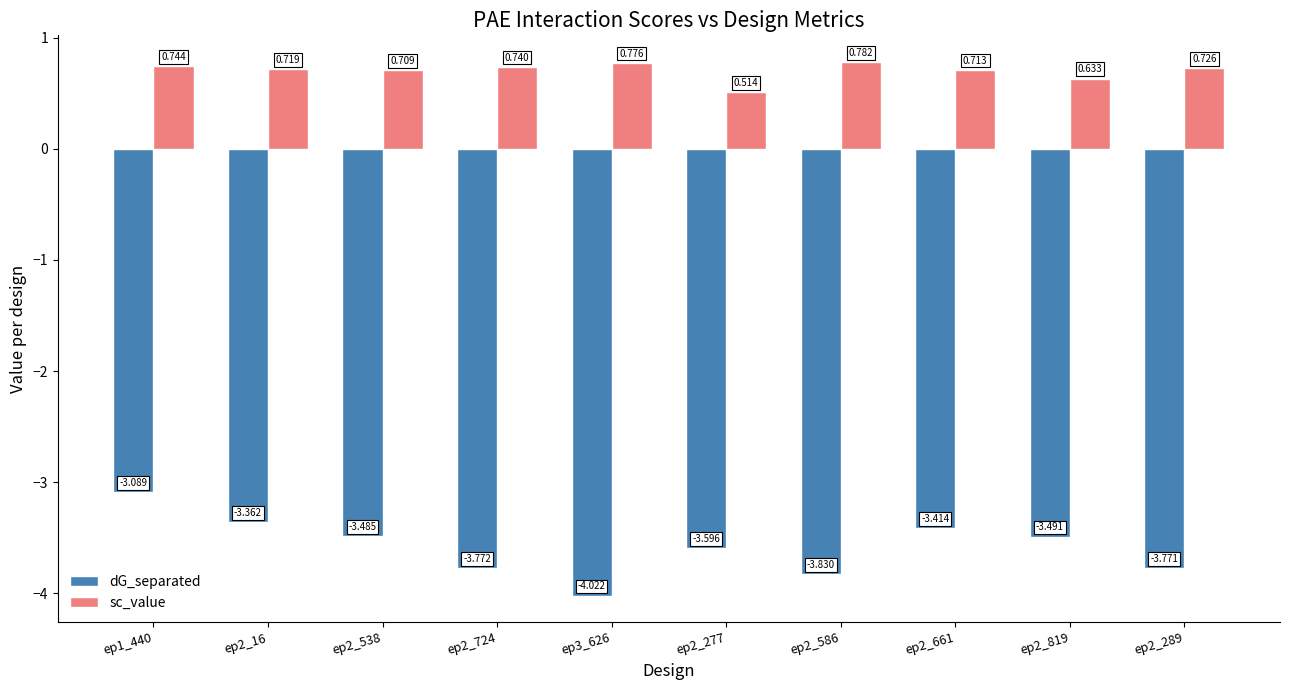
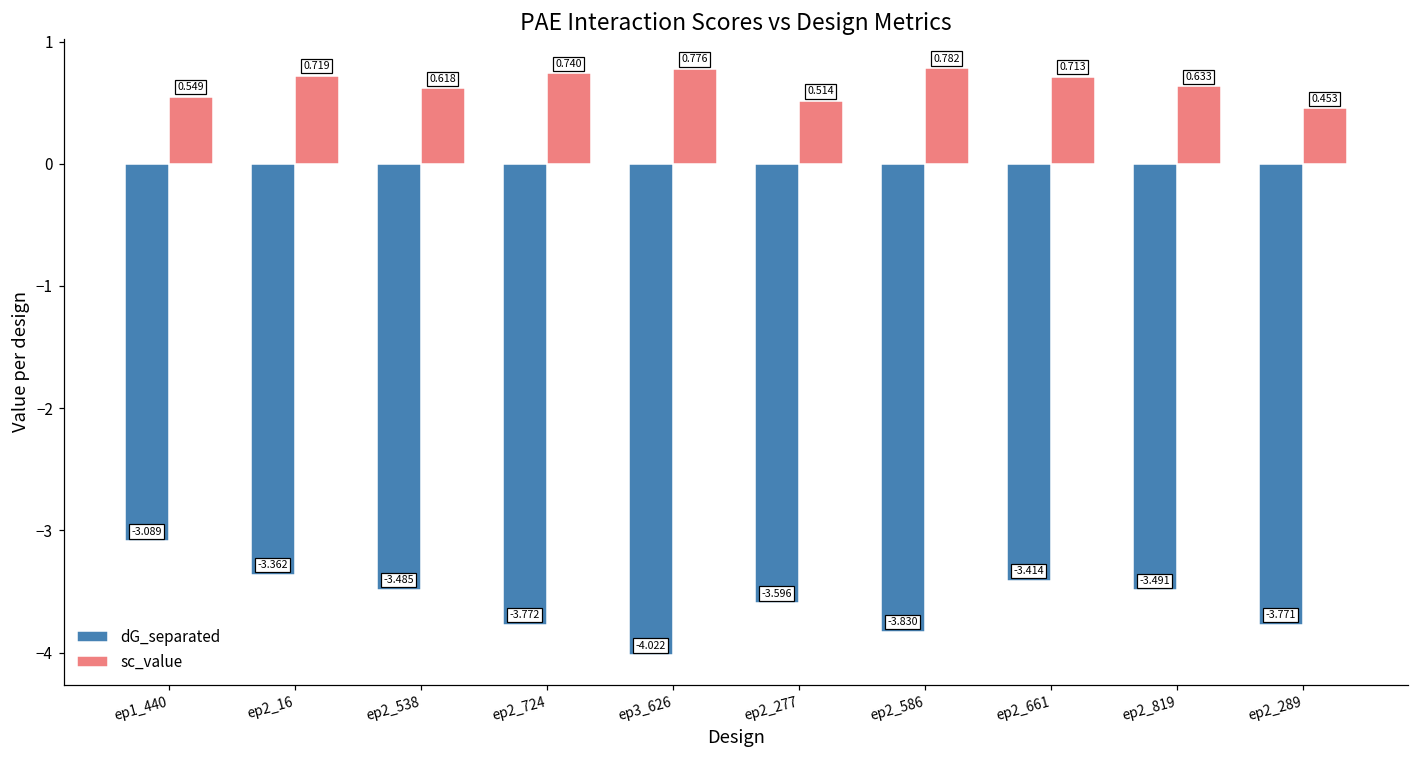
sc_value, ep1_440: 0.744 -> 0.549
sc_value, ep2_538: 0.709 -> 0.618
sc_value, ep2_289: 0.726 -> 0.453
